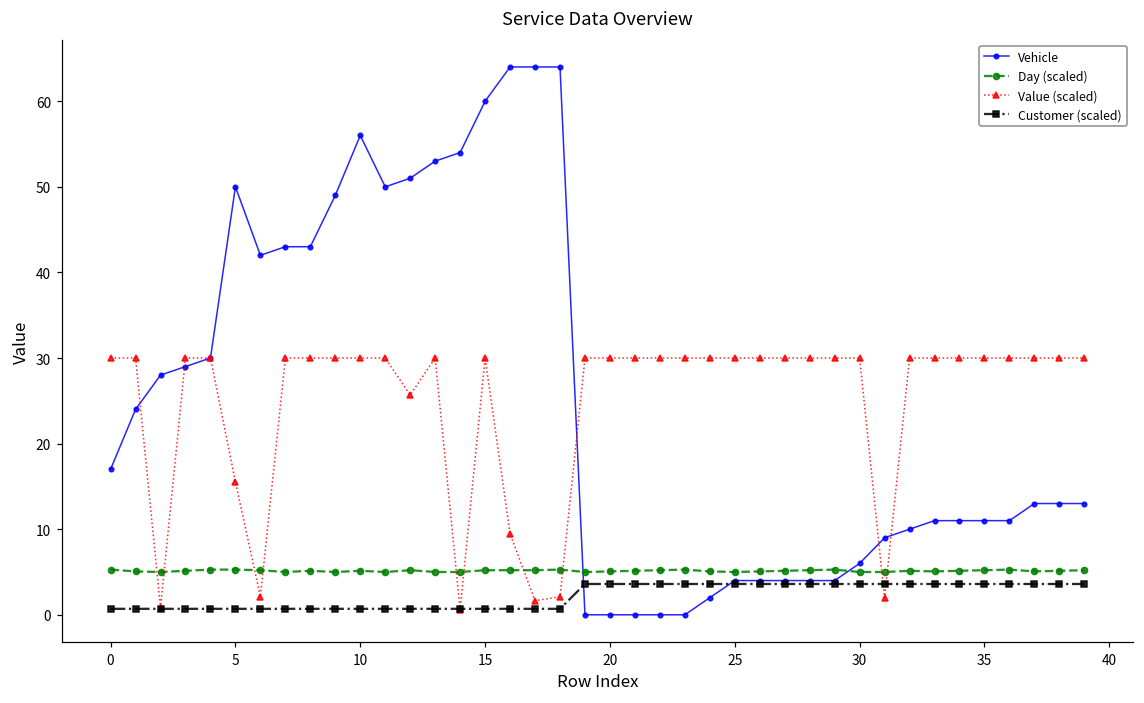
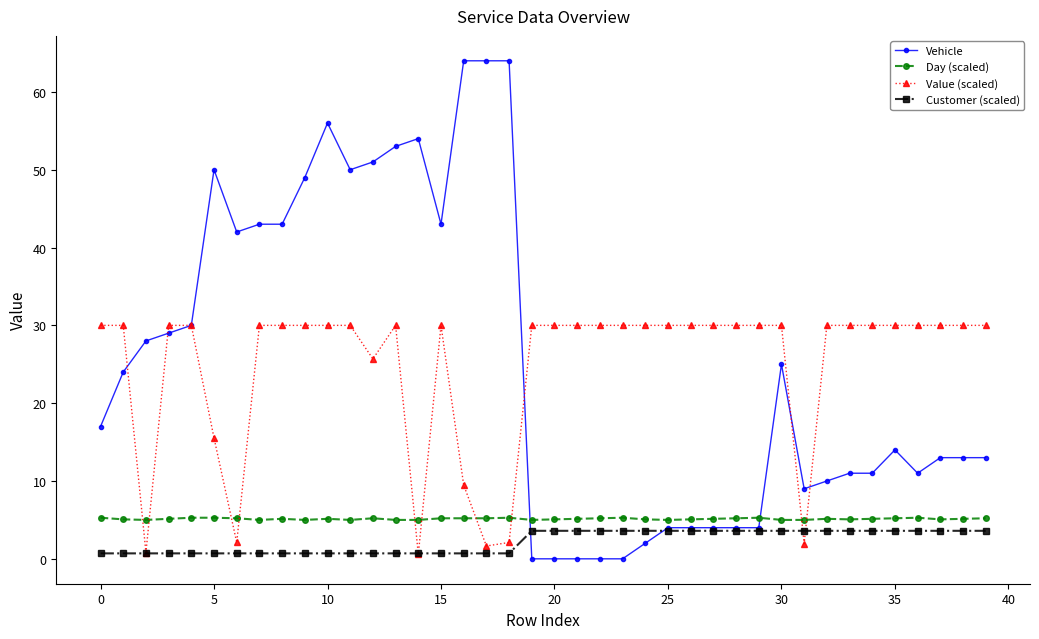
Vehicle, 15: 60 -> 43
Vehicle, 30: 6 -> 25
Vehicle, 35: 11 -> 14
